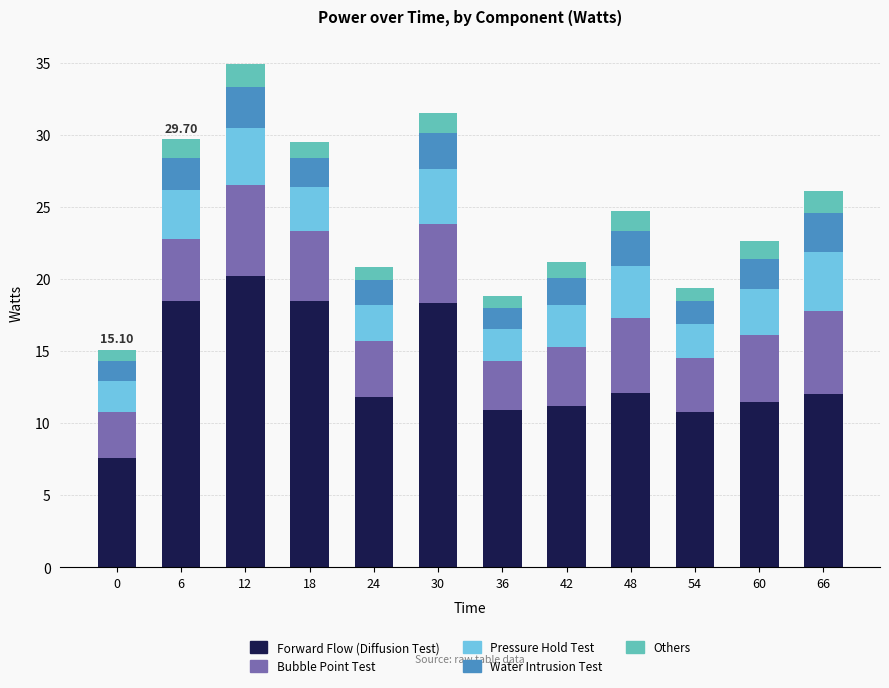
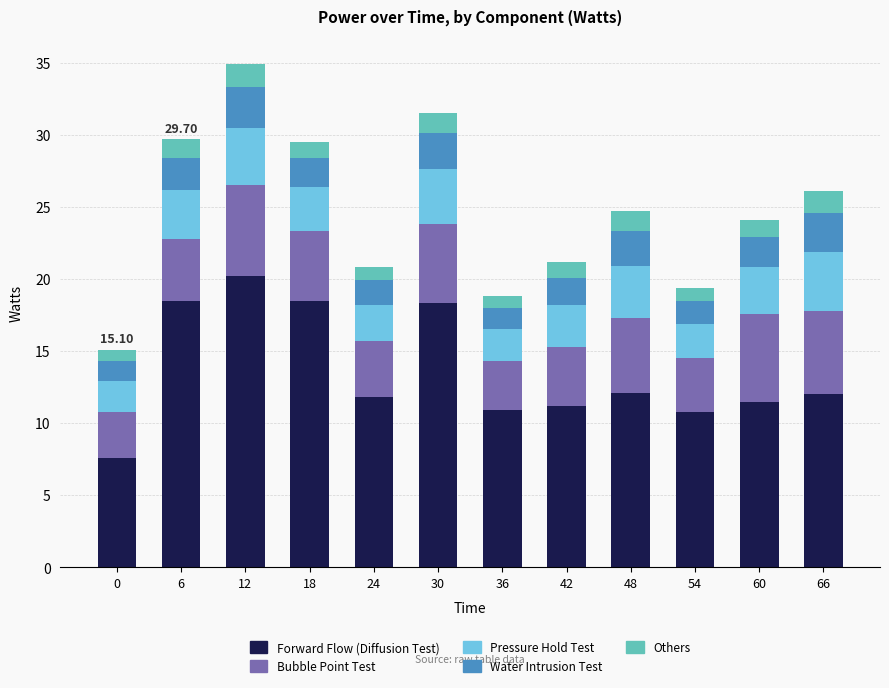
Bubble Point Test, 60: 4.6 -> 6.1
